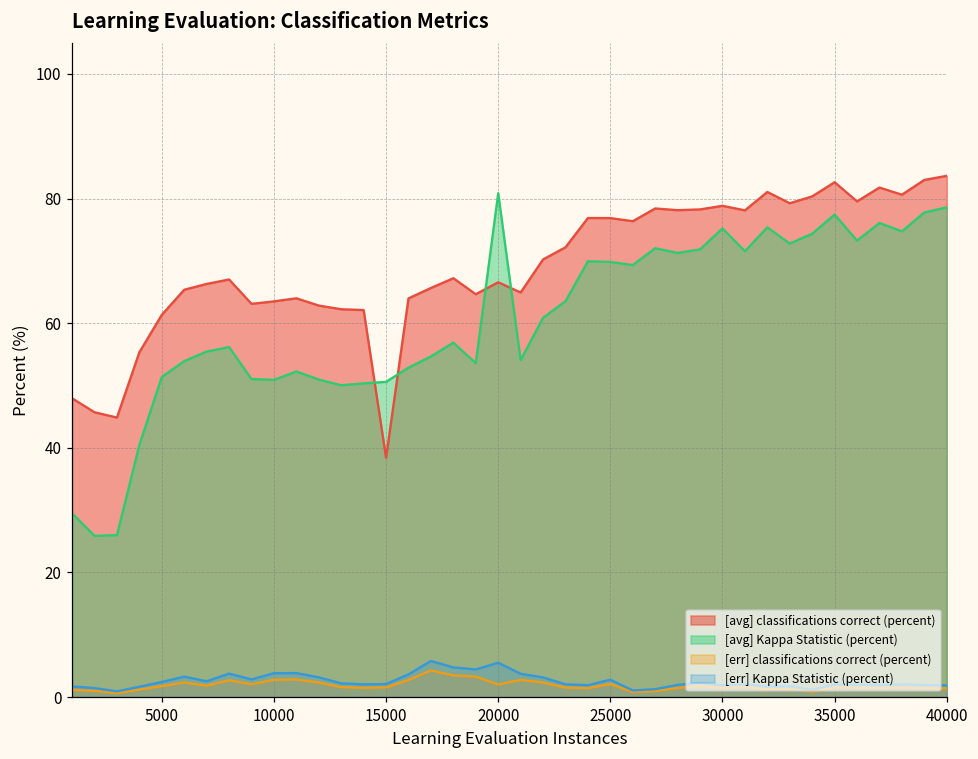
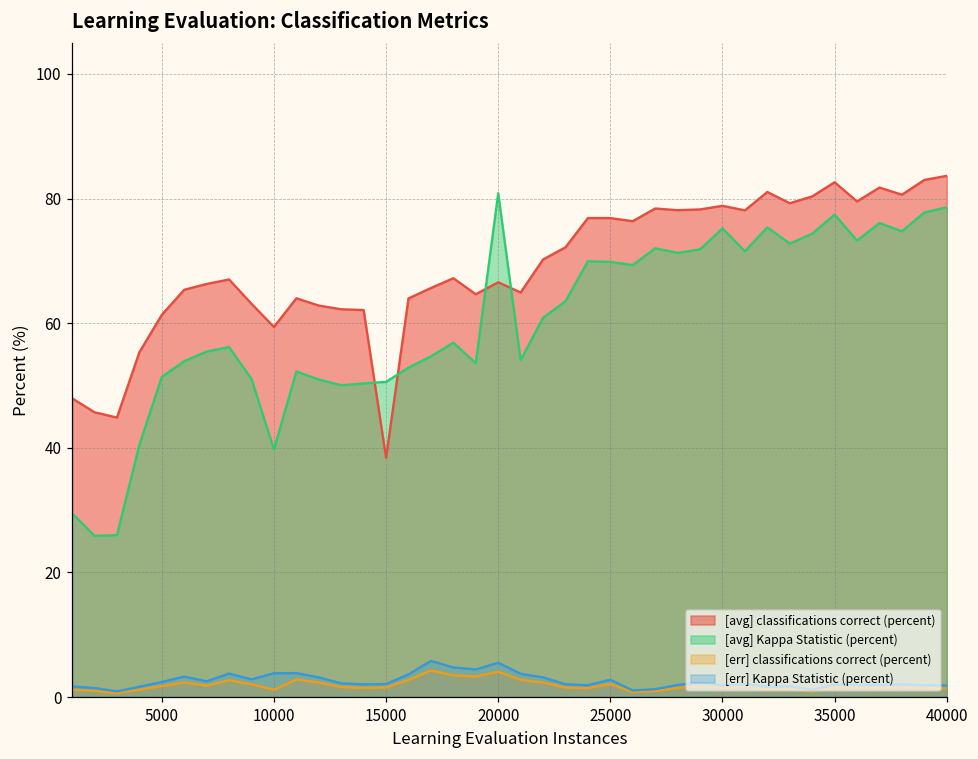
[avg] classifications correct (percent), 10000: 64 -> 59
[avg] Kappa Statistic (percent), 10000: 51 -> 40
[err] classifications correct (percent), 10000: 3 -> 1
[err] classifications correct (percent), 20000: 2 -> 4
